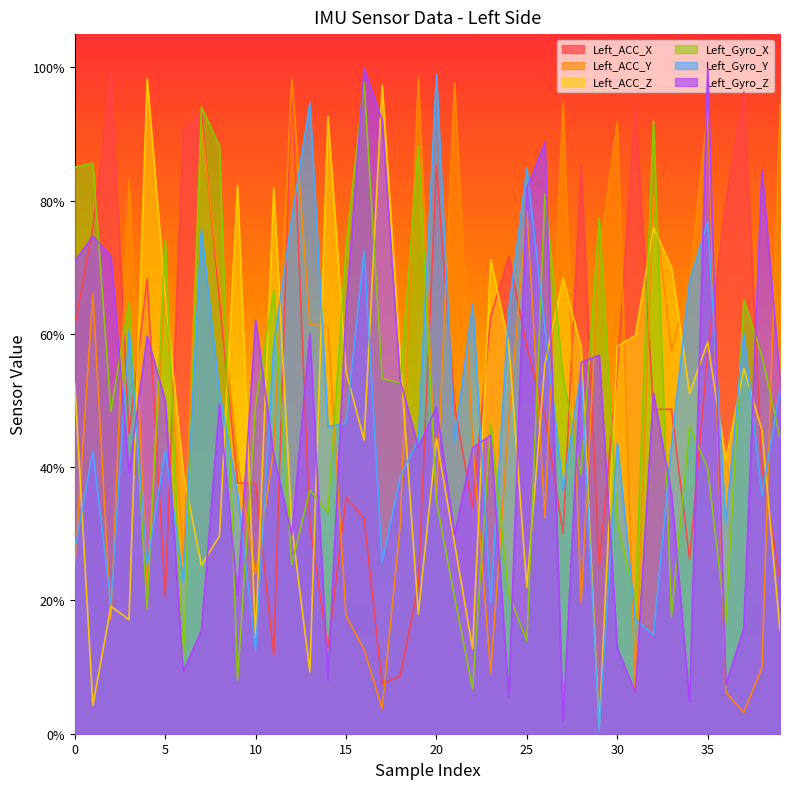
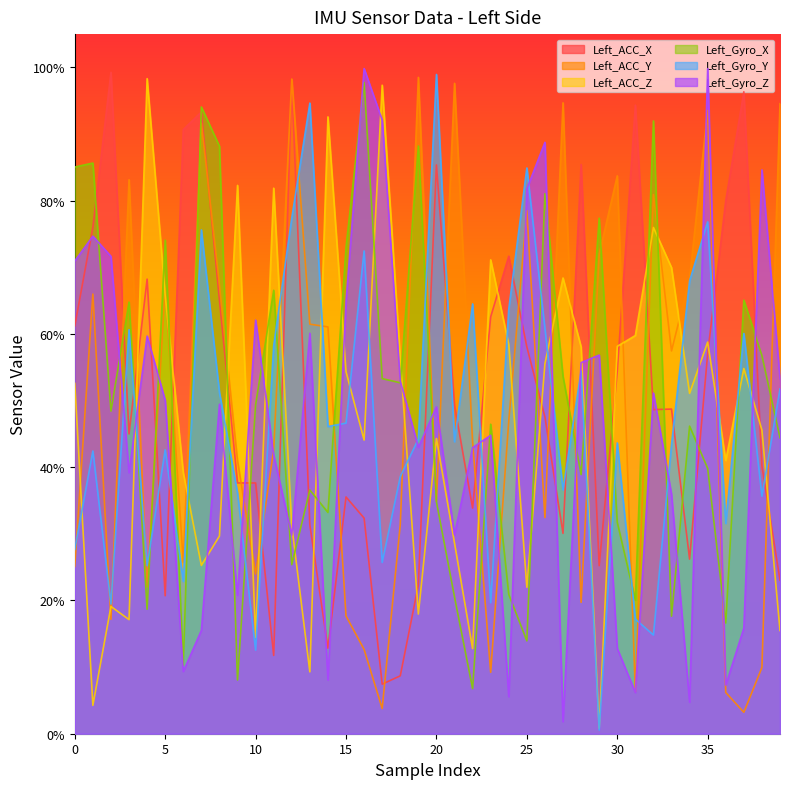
Left_Gyro_Z, 15: 63% -> 65%
Left_ACC_Y, 30: 92% -> 84%
